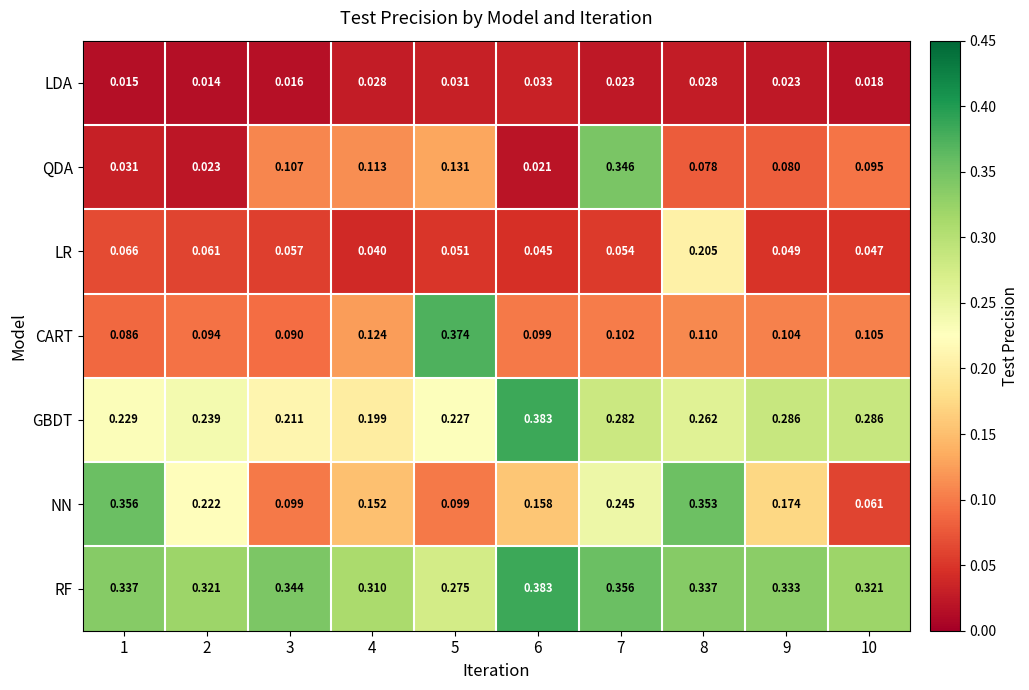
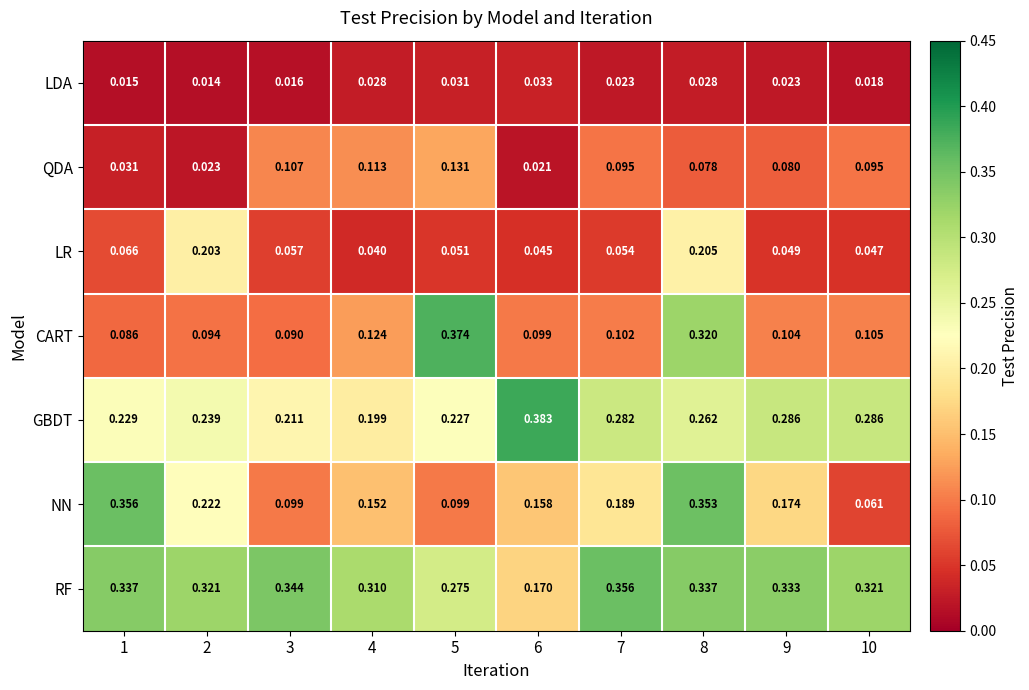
QDA, 7: 0.346 -> 0.095
LR, 2: 0.061 -> 0.203
CART, 8: 0.110 -> 0.320
NN, 7: 0.245 -> 0.189
RF, 6: 0.383 -> 0.170
